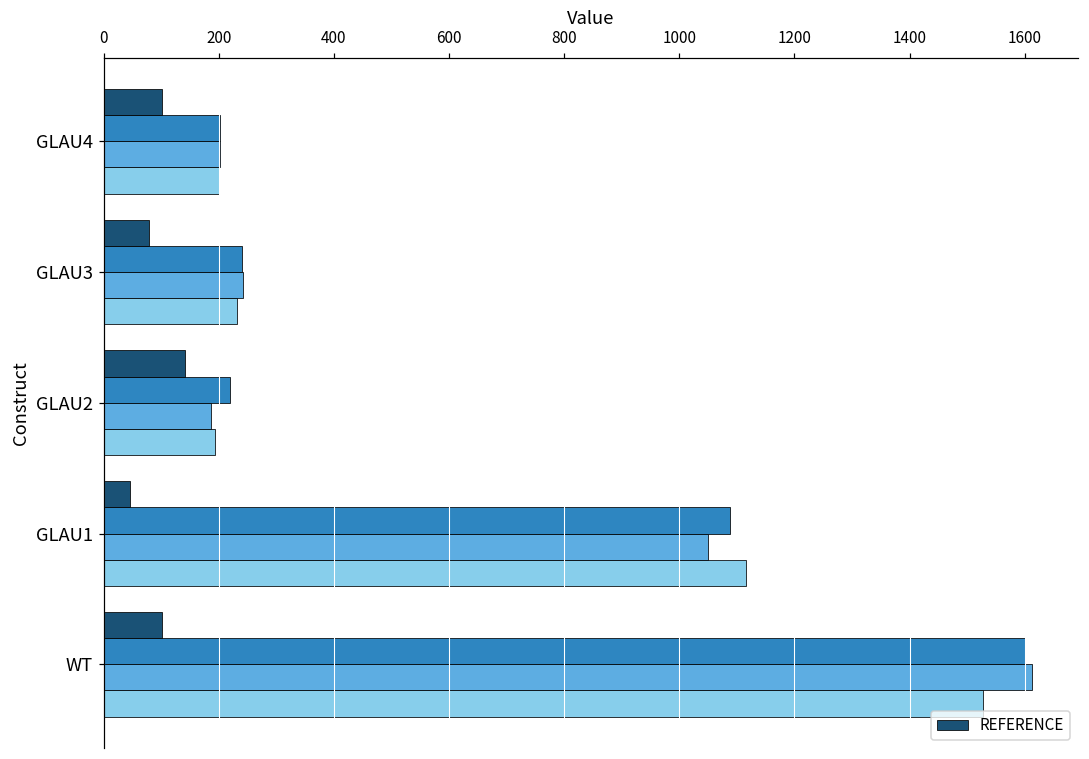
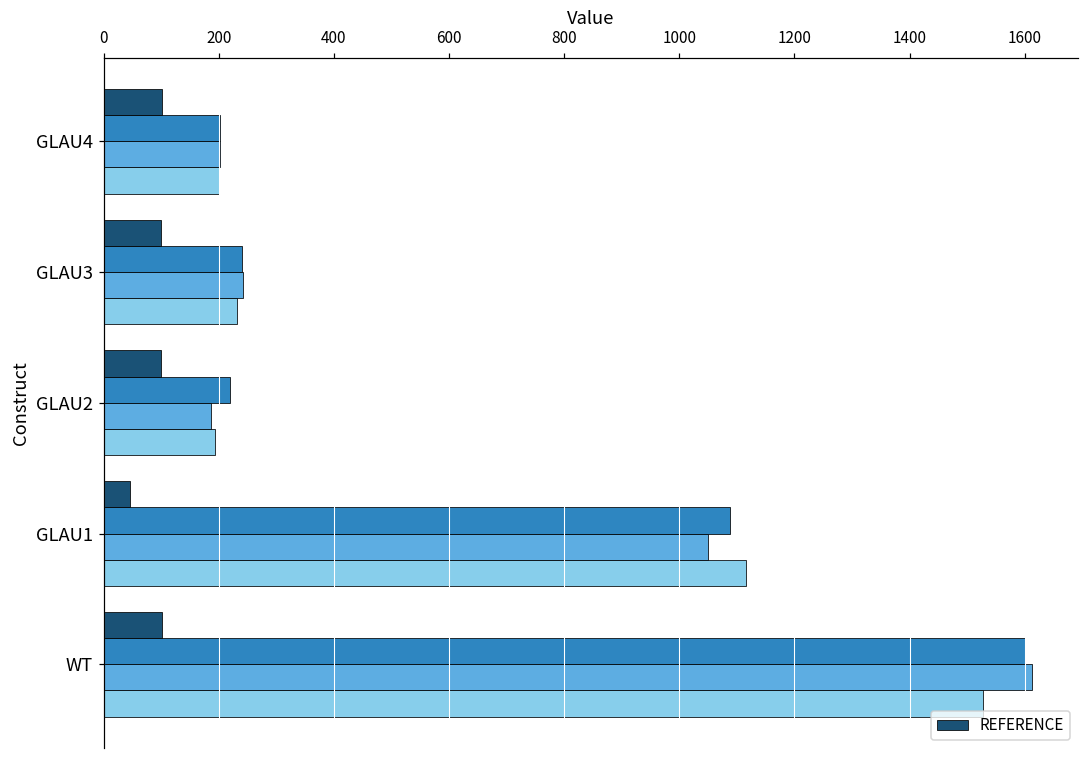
REFERENCE, GLAU3: 80 -> 100
REFERENCE, GLAU2: 140 -> 100
